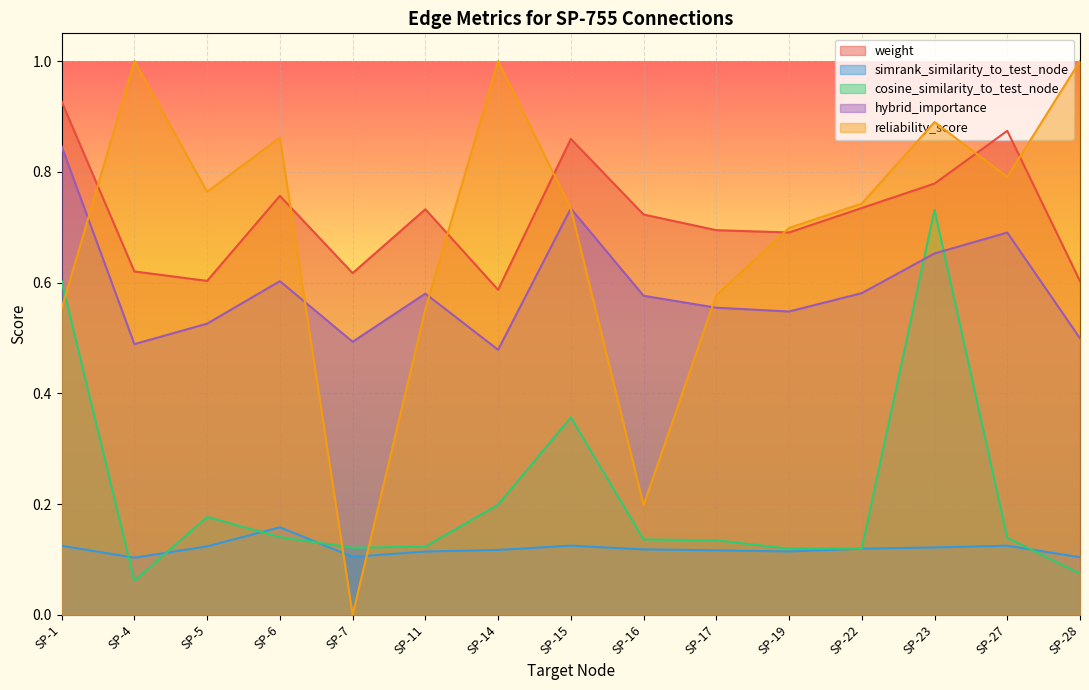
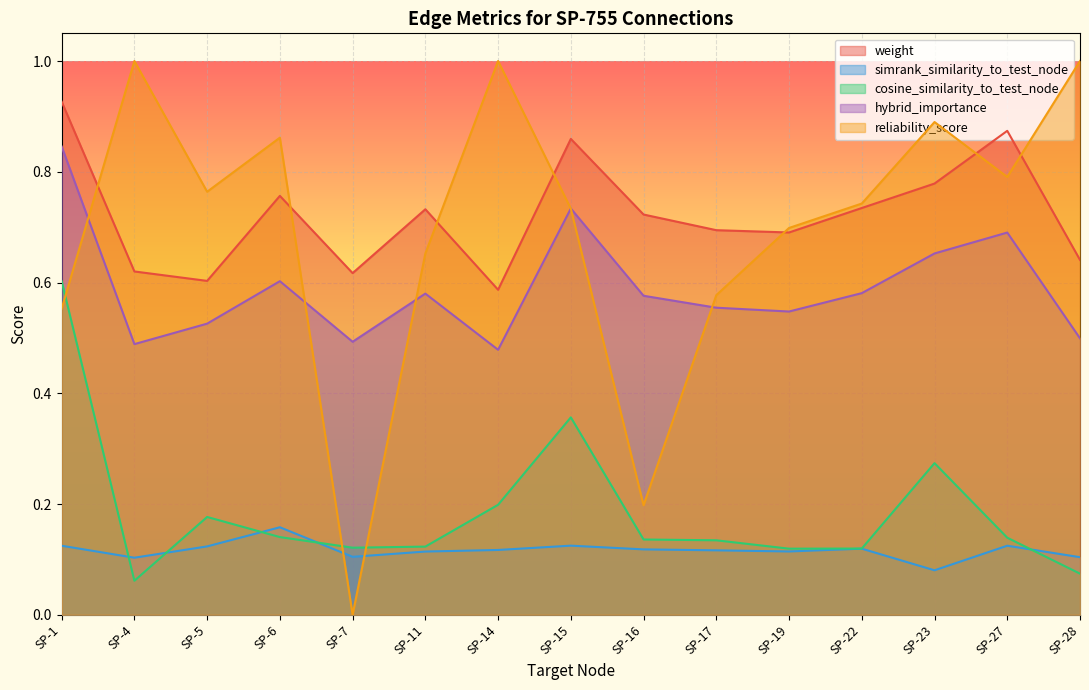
reliability_score, SP-11: 0.55 -> 0.65
simrank_similarity_to_test_node, SP-23: 0.12 -> 0.08
cosine_similarity_to_test_node, SP-23: 0.73 -> 0.27
weight, SP-28: 0.60 -> 0.64
